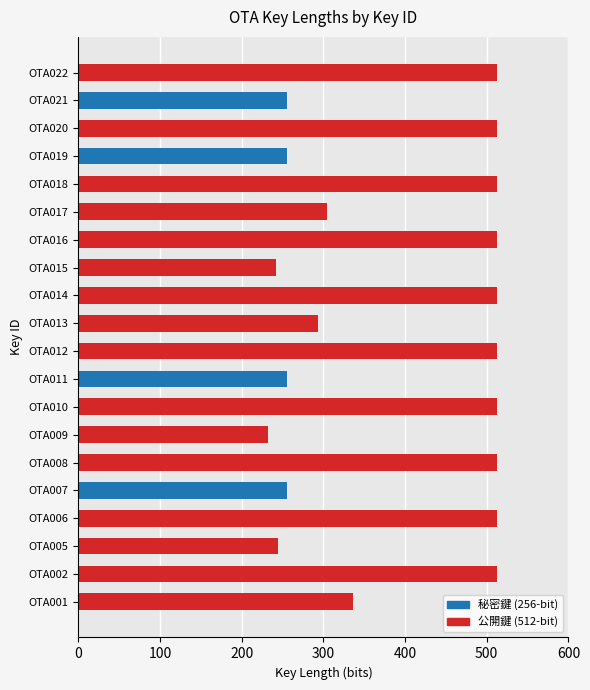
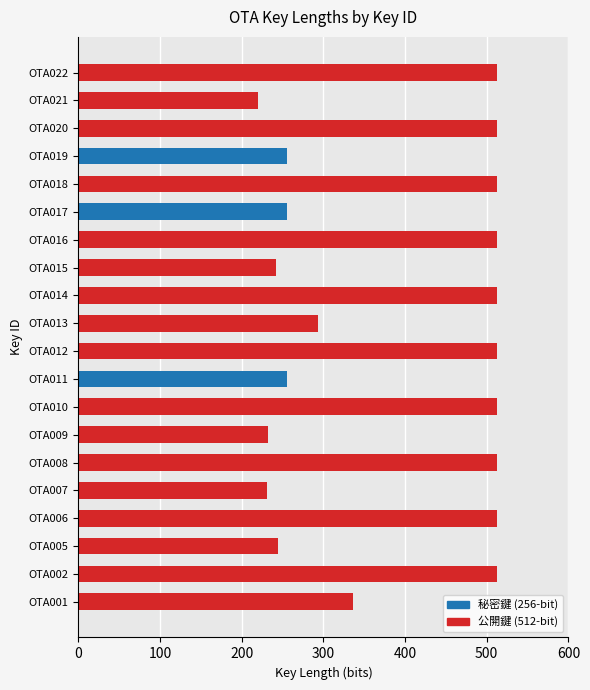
OTA021: 260 -> 220
OTA017: 300 -> 260
OTA007: 260 -> 230
